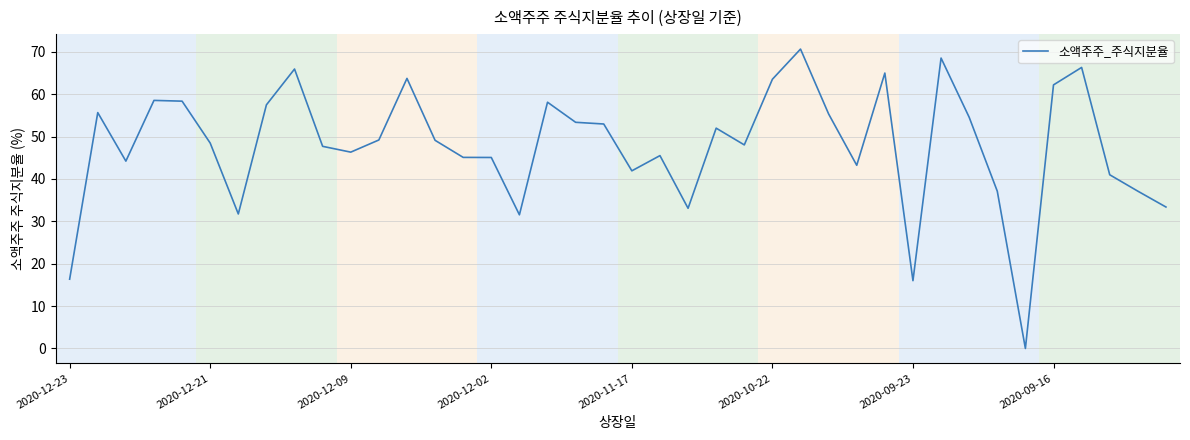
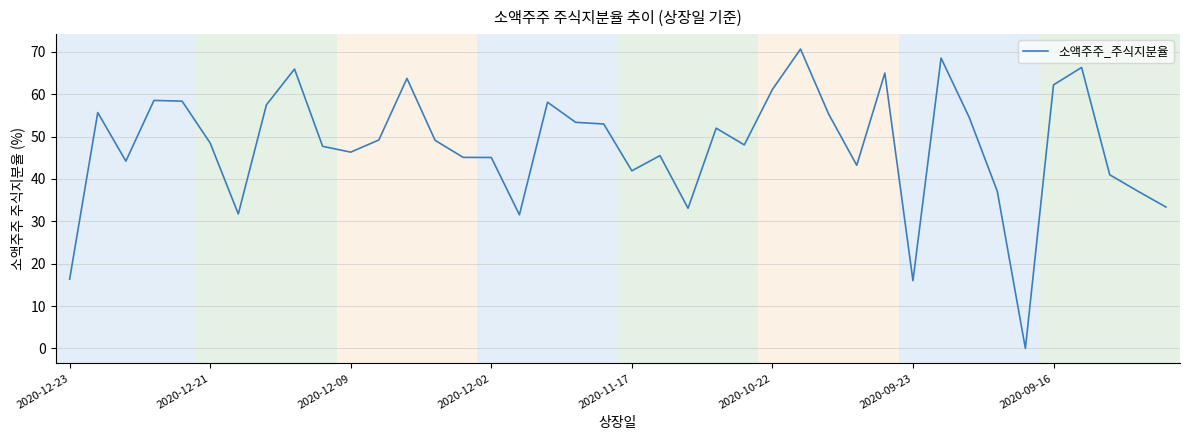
2020-10-22: 64 -> 61
